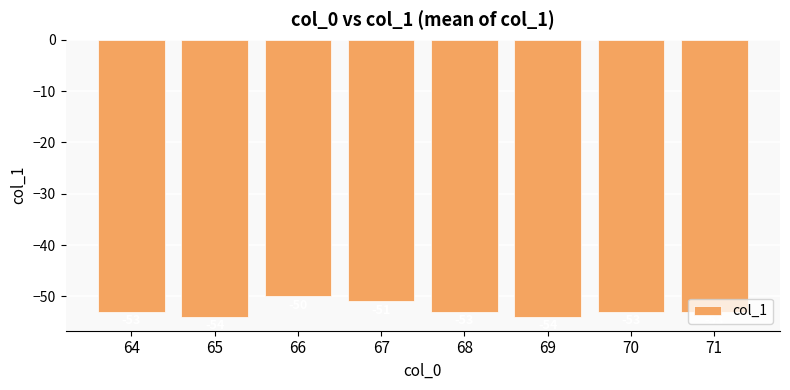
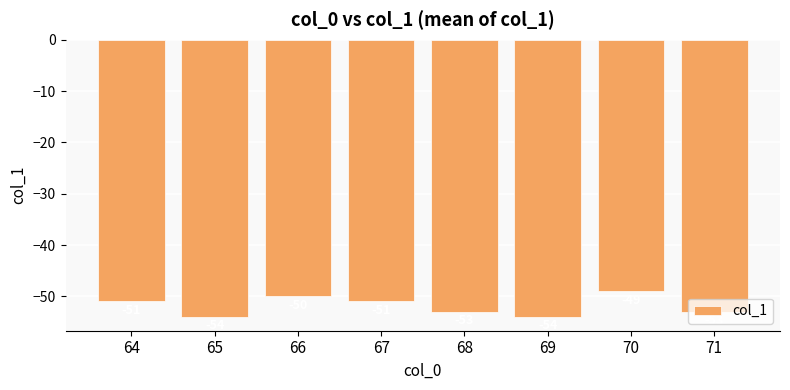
64: -53 -> -51
70: -53 -> -49
